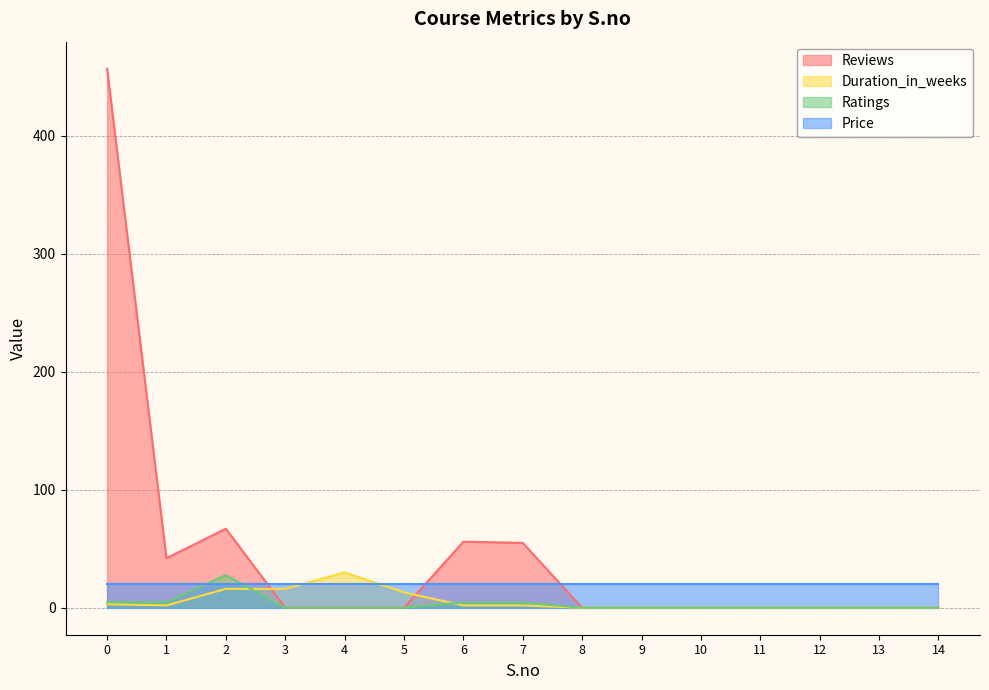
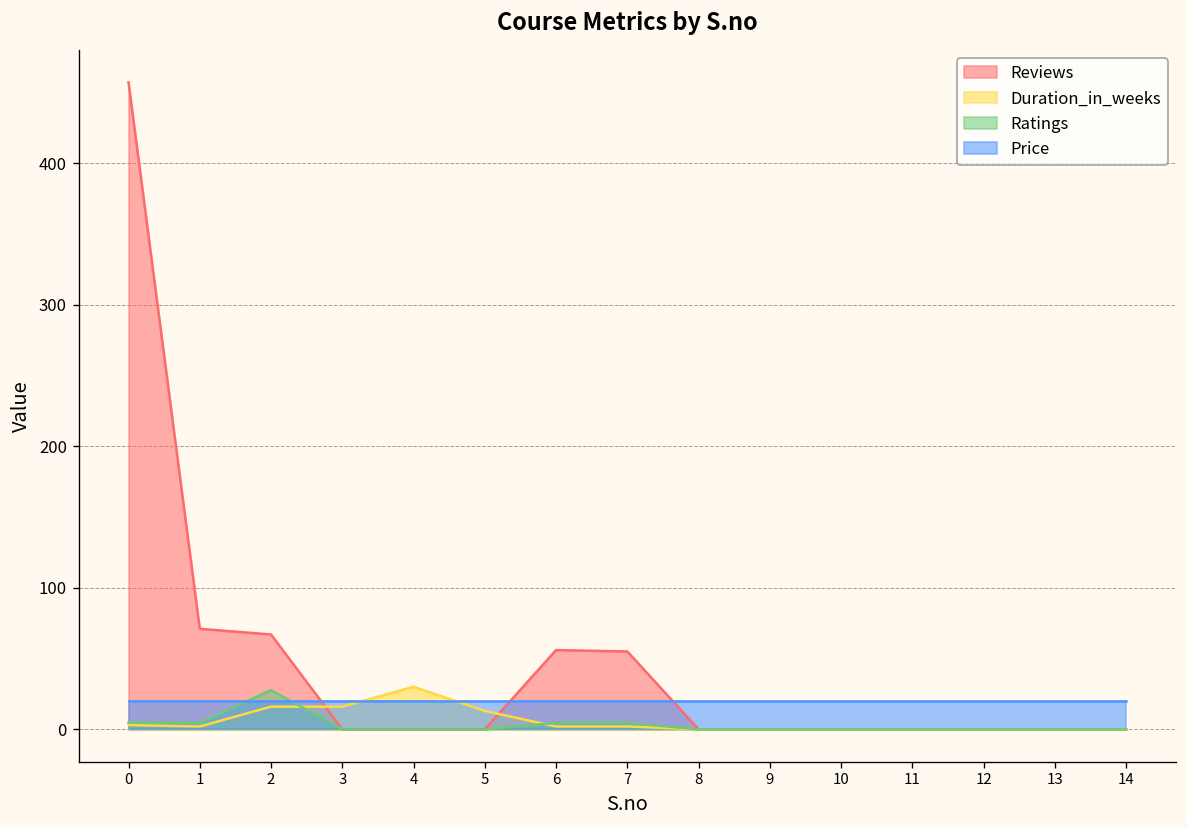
Reviews, 1: 42 -> 71
